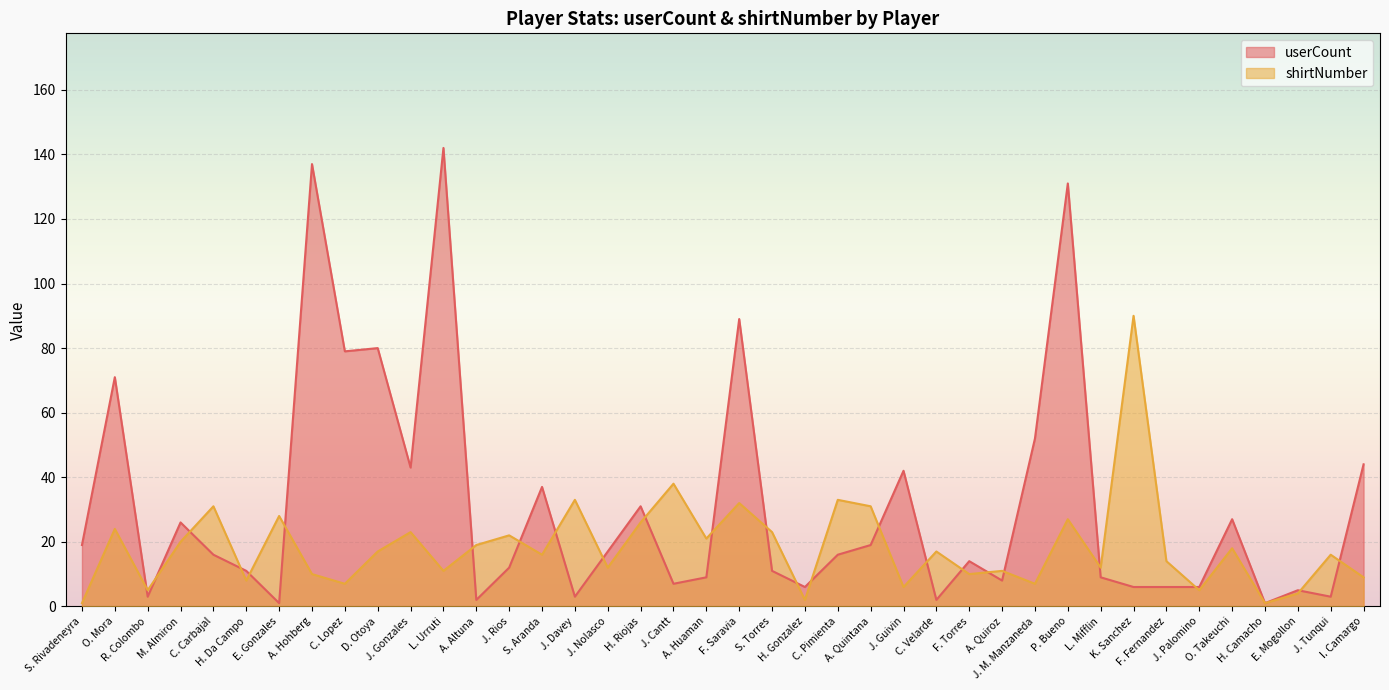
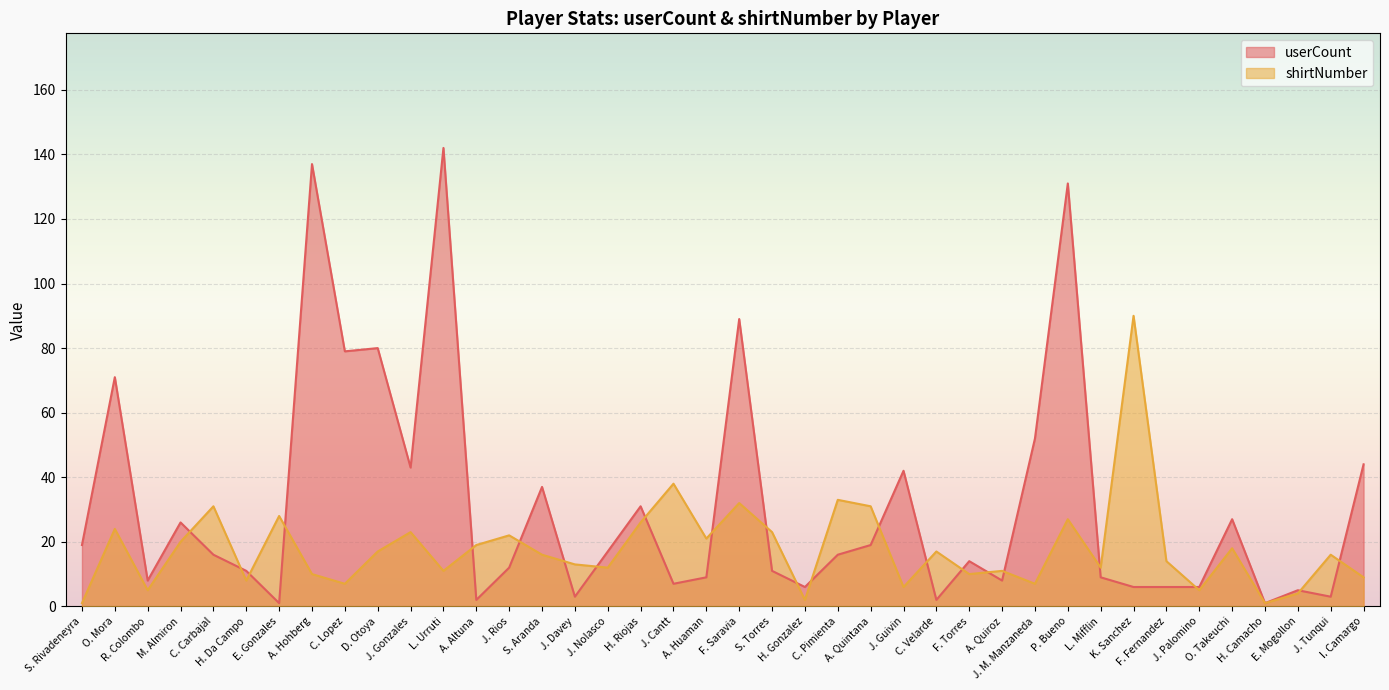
userCount, R. Colombo: 3 -> 8
shirtNumber, J. Davey: 33 -> 13
